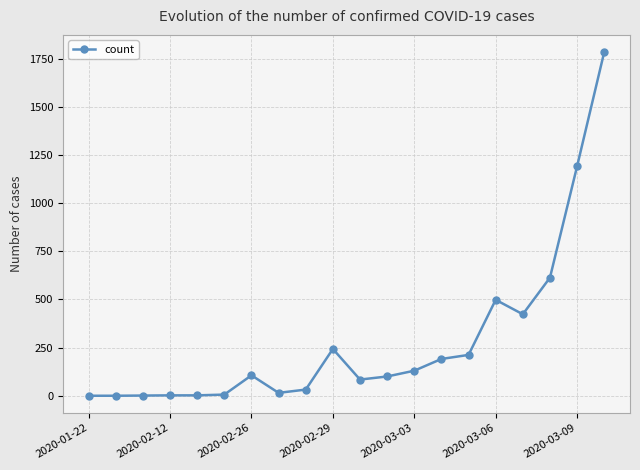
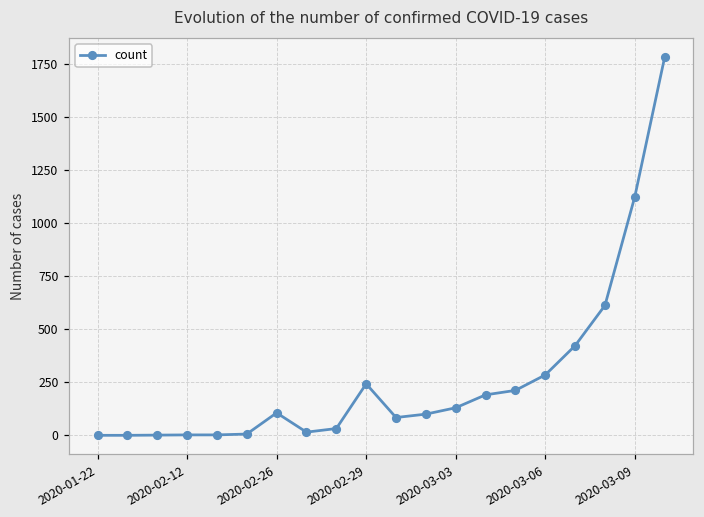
2020-03-06: 500 -> 290
2020-03-09: 1190 -> 1130
